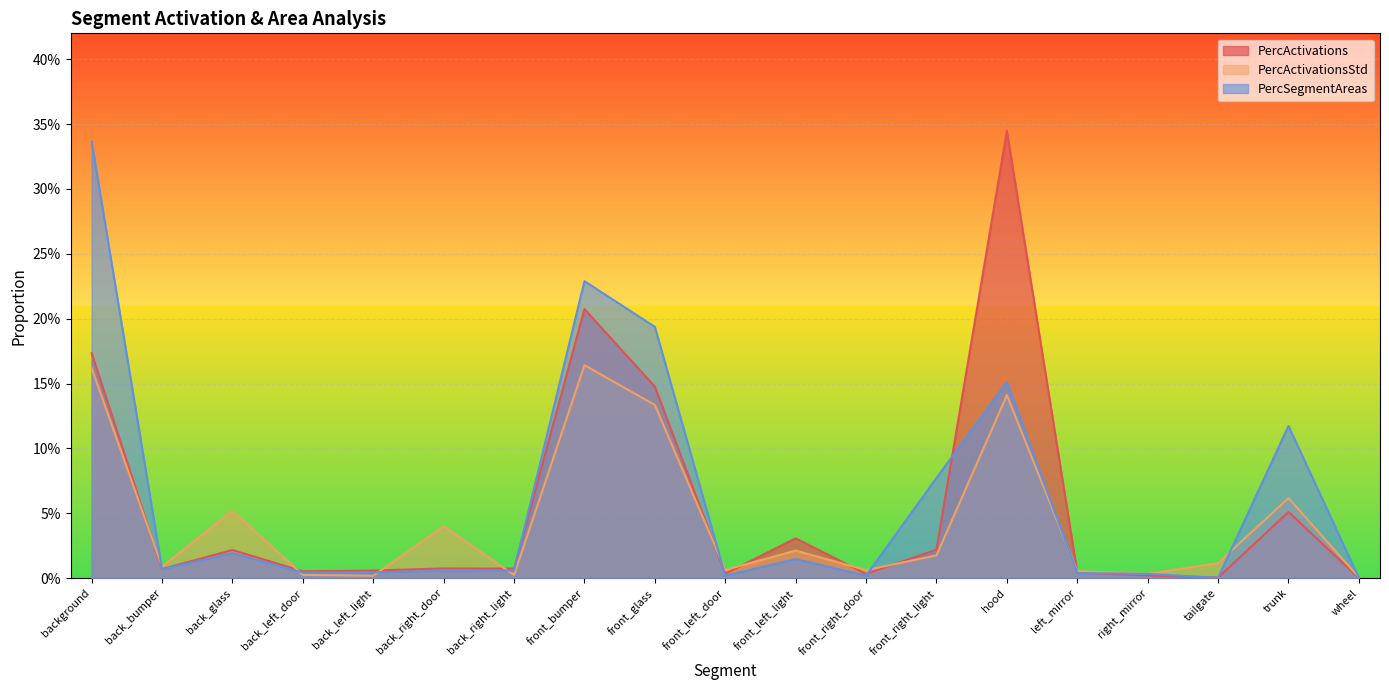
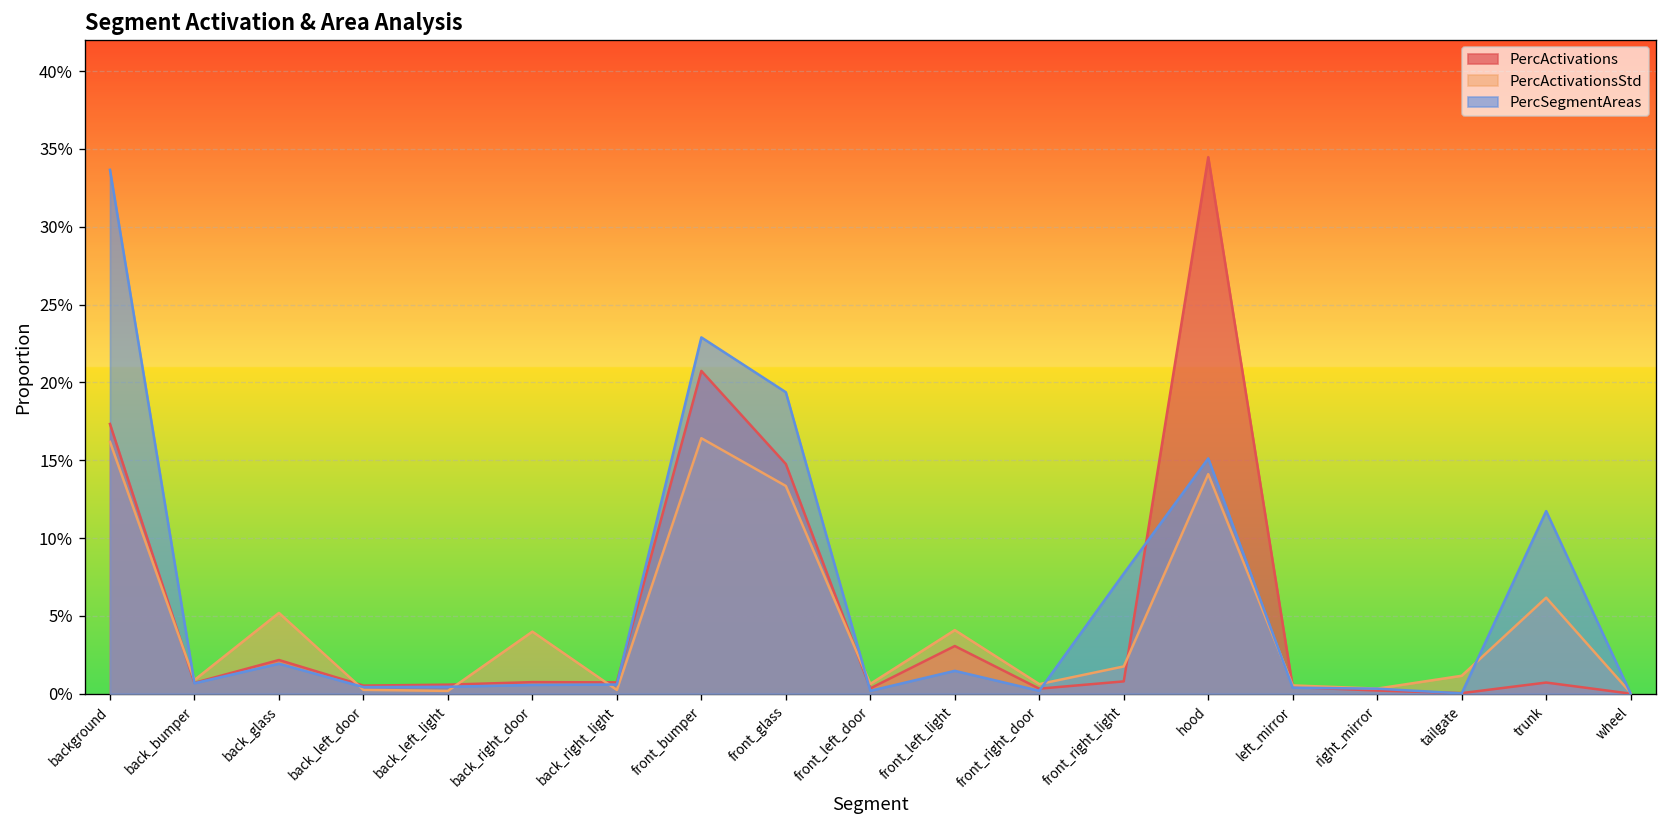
PercActivationsStd, front_left_light: 2.1% -> 4.1%
PercActivations, front_right_light: 2.2% -> 0.8%
PercActivations, trunk: 5.1% -> 0.7%
